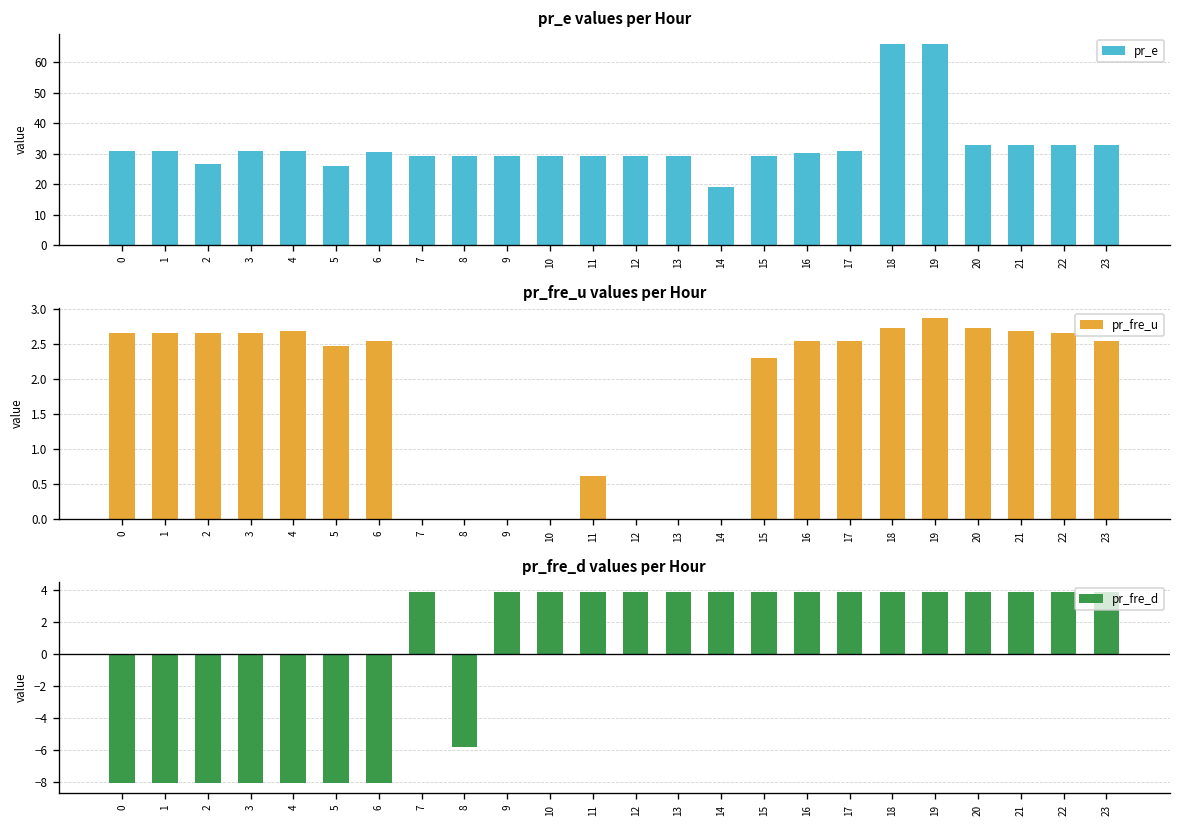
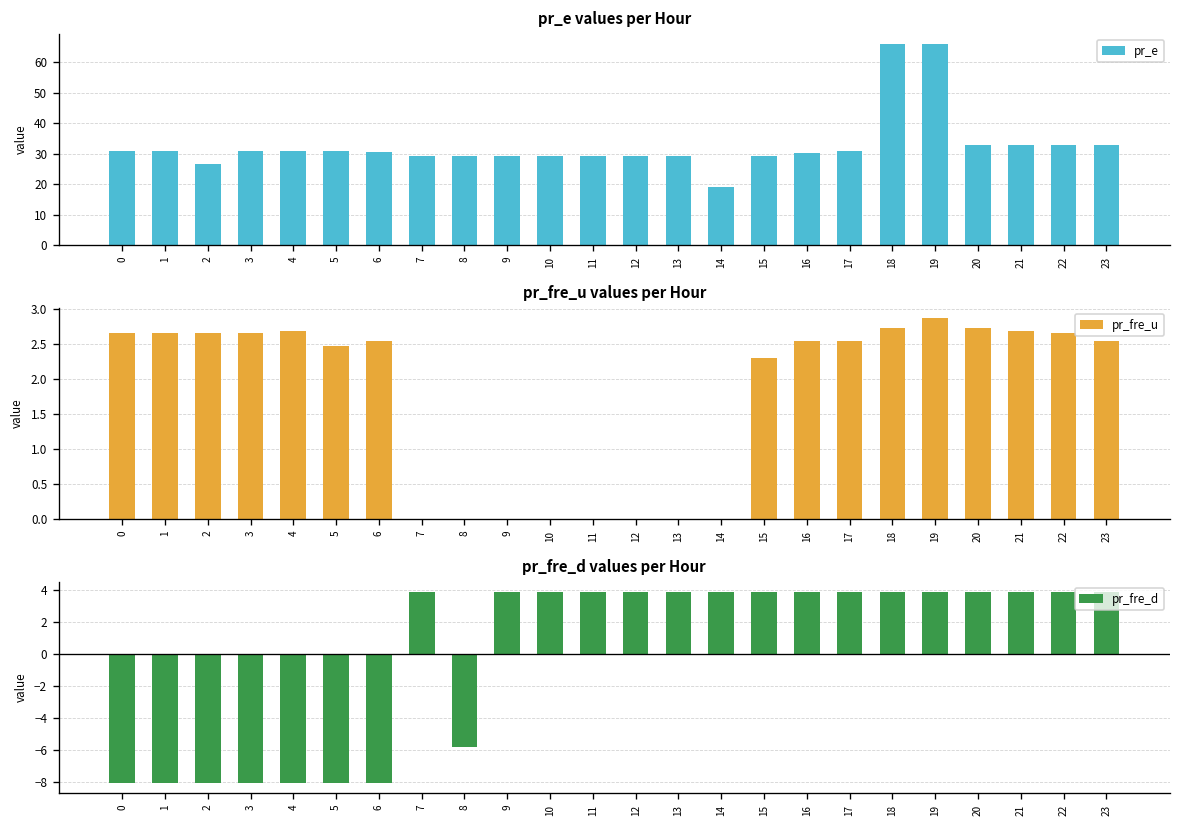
pr_e values per Hour, 5: 26 -> 31
pr_fre_u values per Hour, 11: 0.6 -> 0.0
